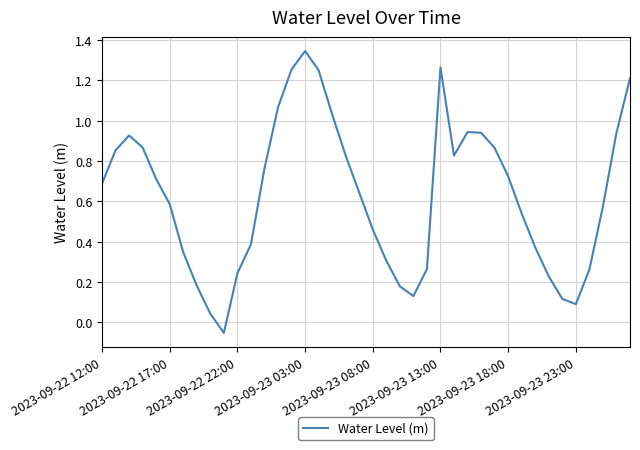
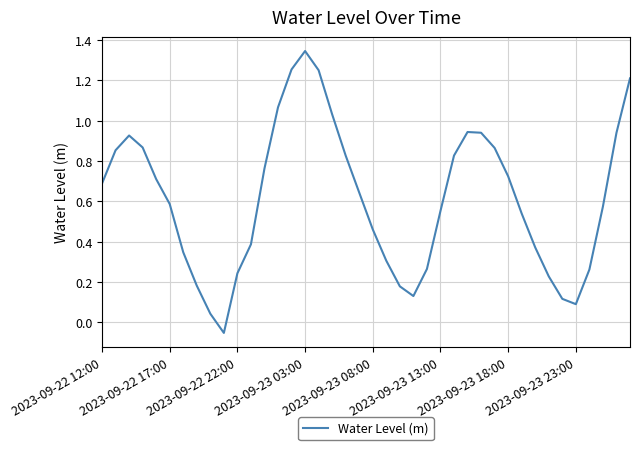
2023-09-23 13:00: 1.26 -> 0.55
